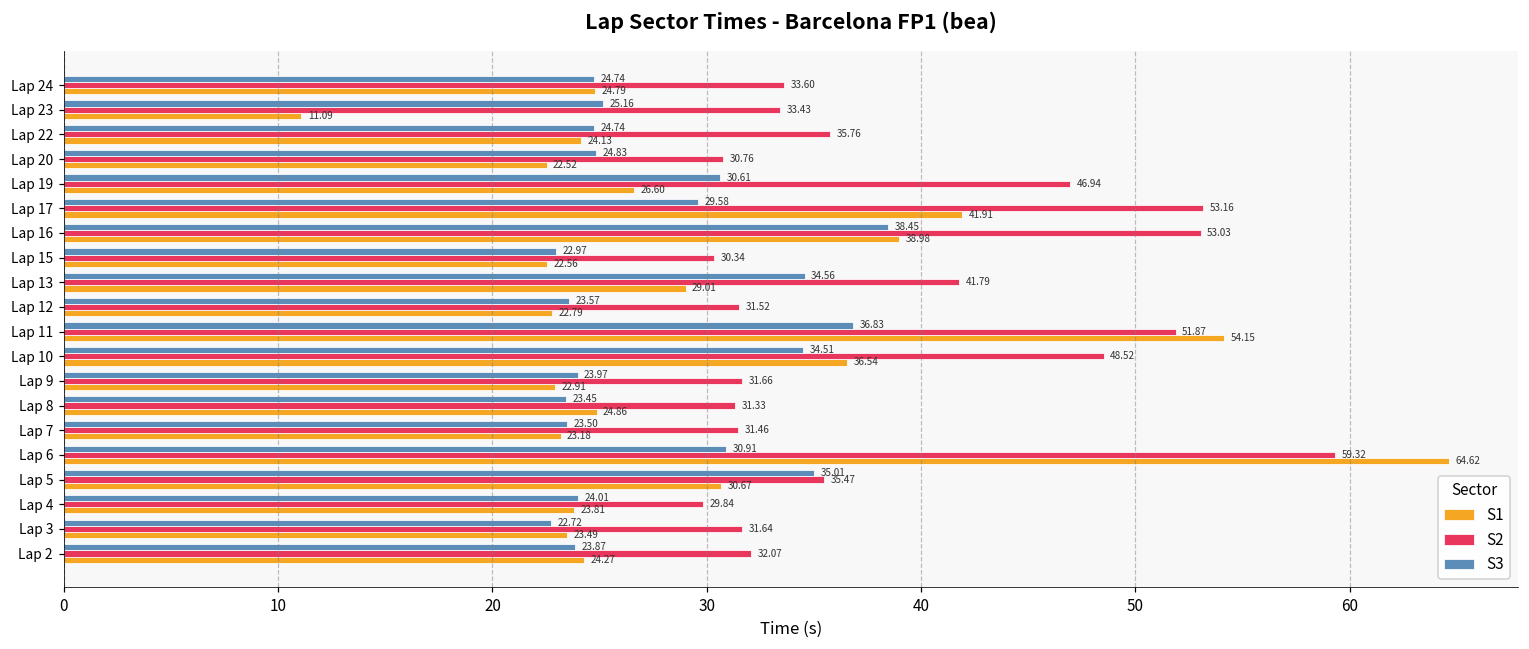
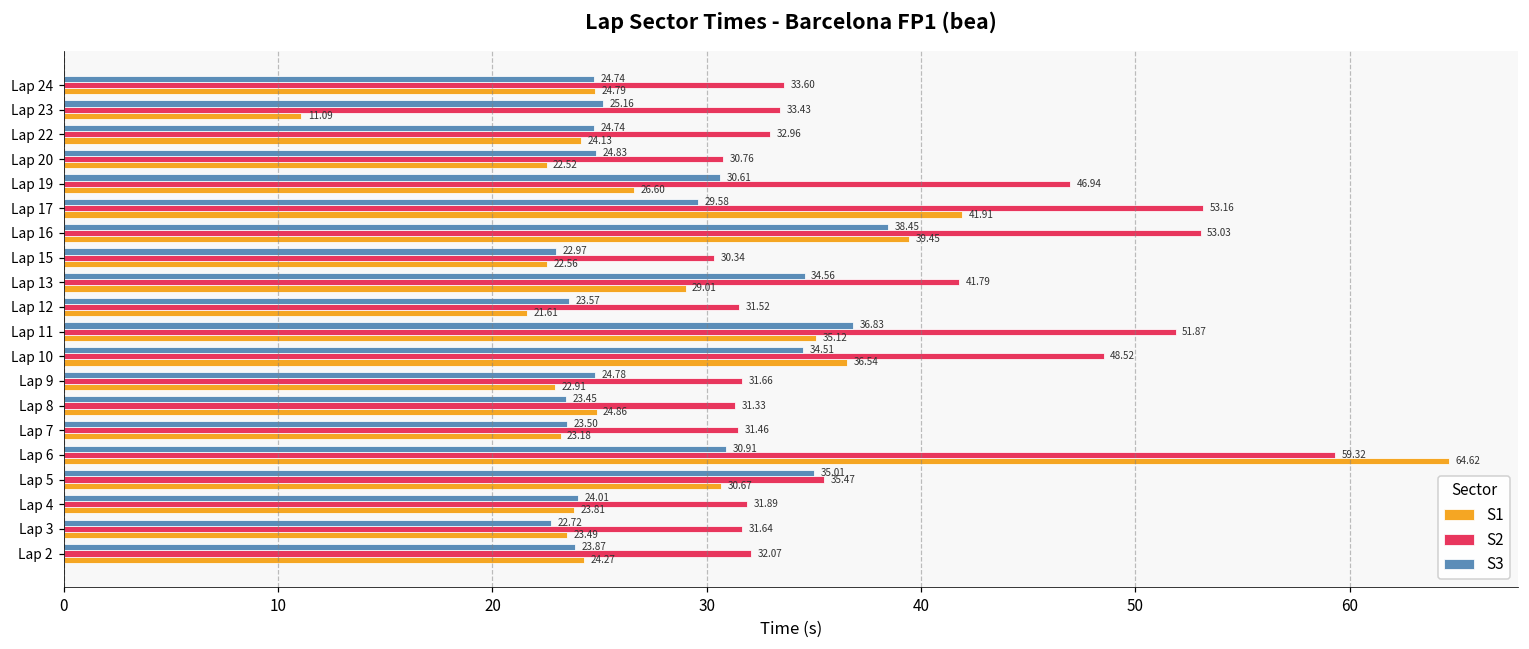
S2, Lap 22: 35.76 -> 32.96
S1, Lap 16: 38.98 -> 39.45
S1, Lap 12: 22.79 -> 21.61
S1, Lap 11: 54.15 -> 35.12
S3, Lap 9: 23.97 -> 24.78
S2, Lap 4: 29.84 -> 31.89
